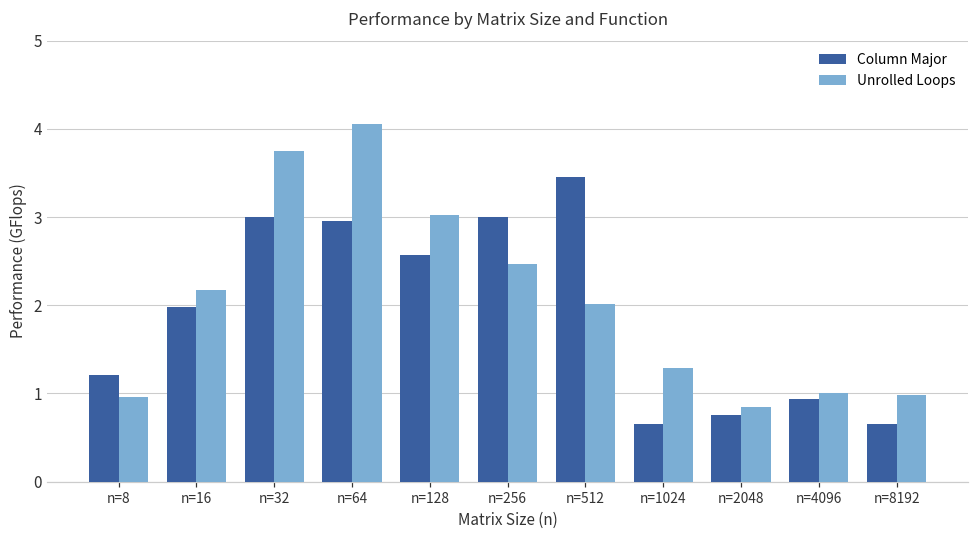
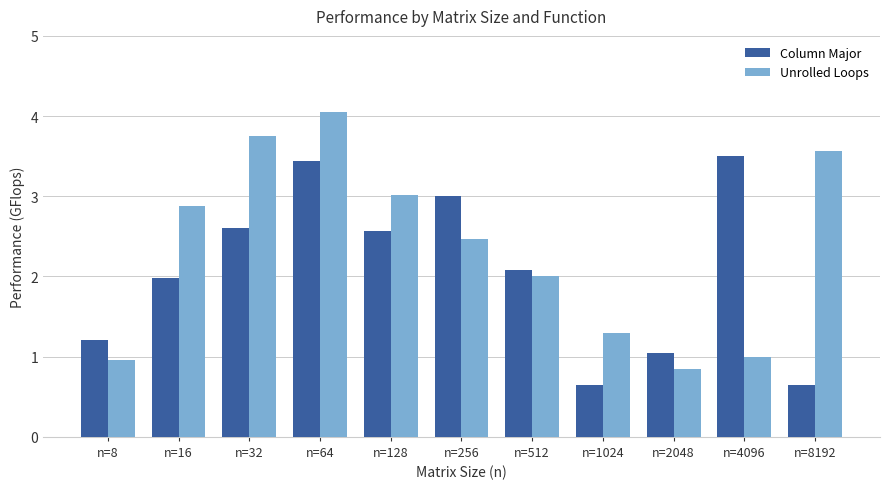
Unrolled Loops, n=16: 2.2 -> 2.9
Column Major, n=32: 3.0 -> 2.6
Column Major, n=64: 3.0 -> 3.4
Column Major, n=512: 3.5 -> 2.1
Column Major, n=2048: 0.8 -> 1.0
Column Major, n=4096: 0.9 -> 3.5
Unrolled Loops, n=8192: 1.0 -> 3.6
